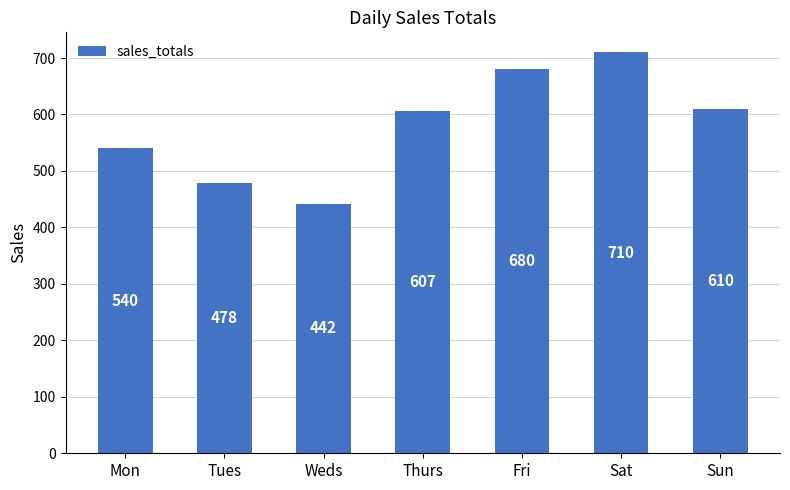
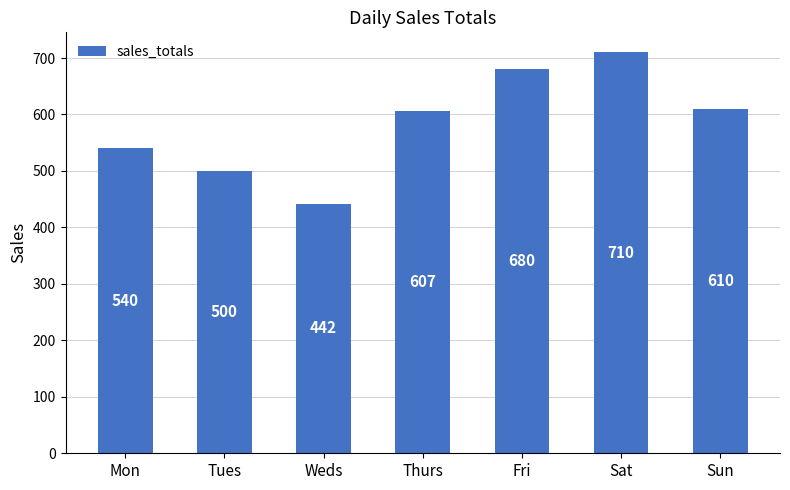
Tues: 478 -> 500
